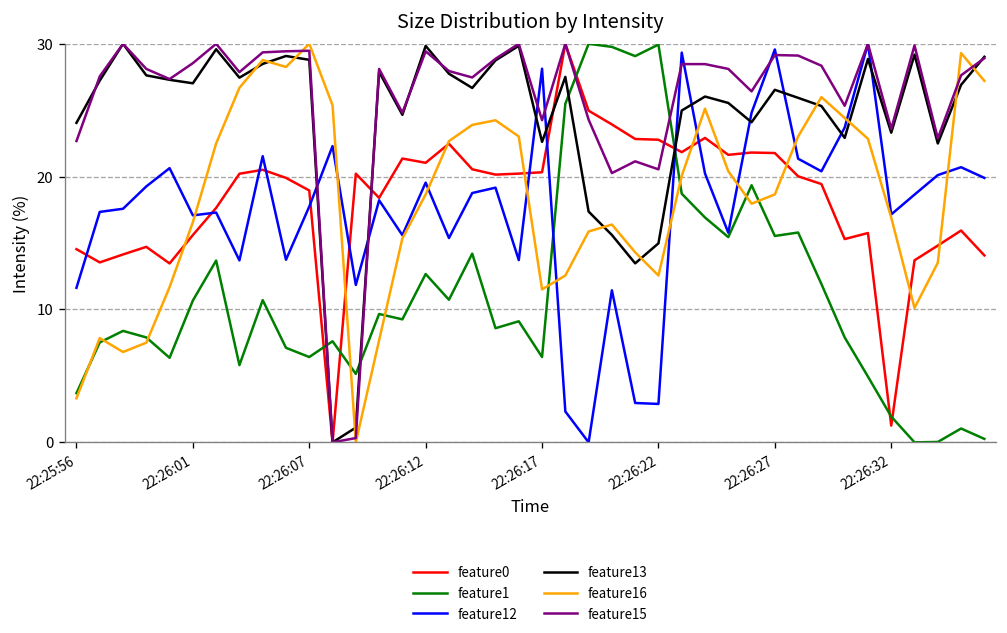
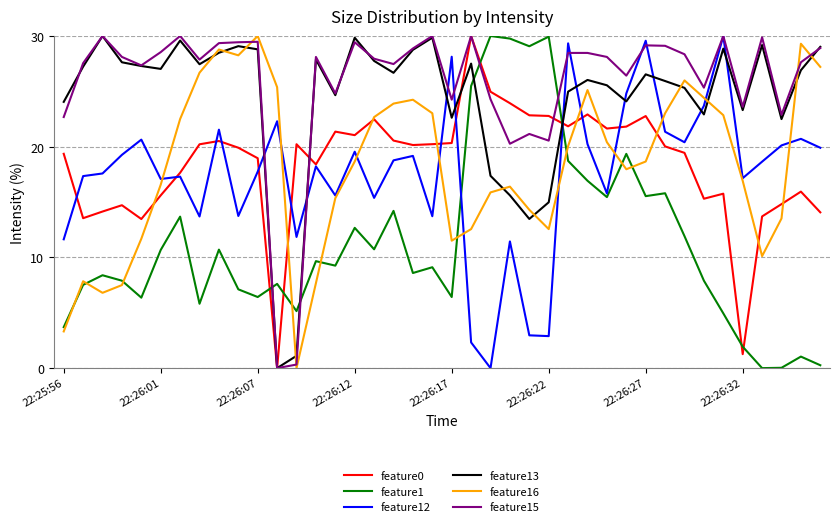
feature0, 22:25:56: 14.5 -> 19.4
feature0, 22:26:27: 21.8 -> 22.8
